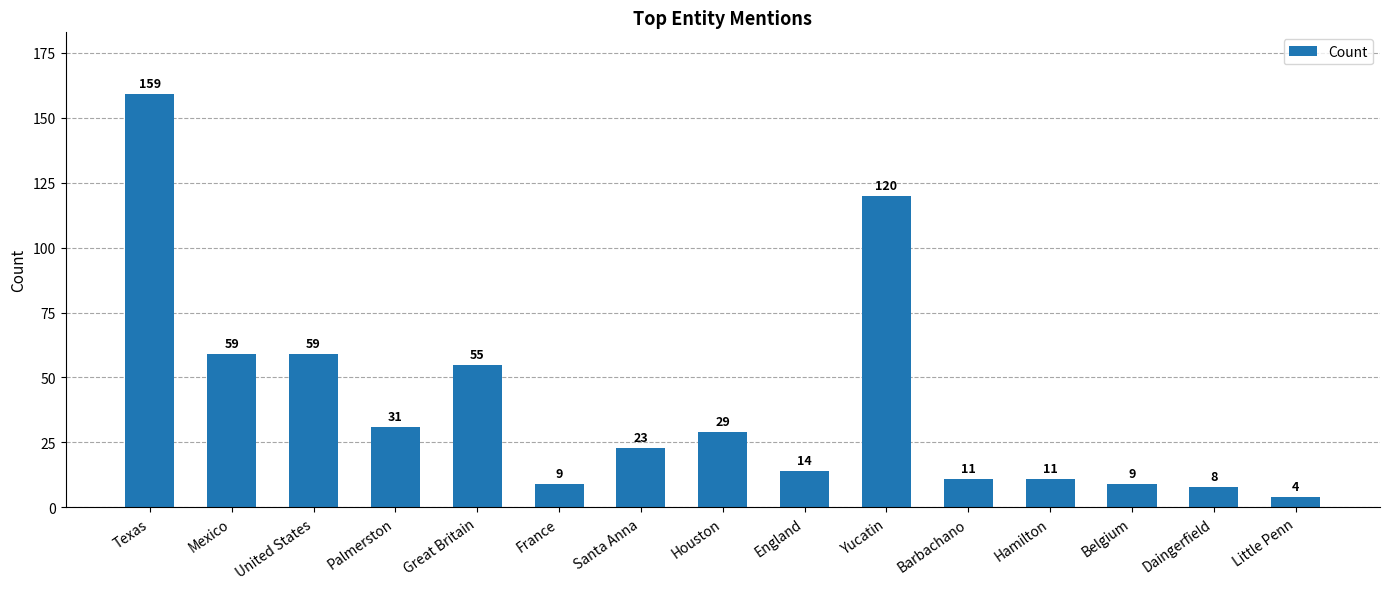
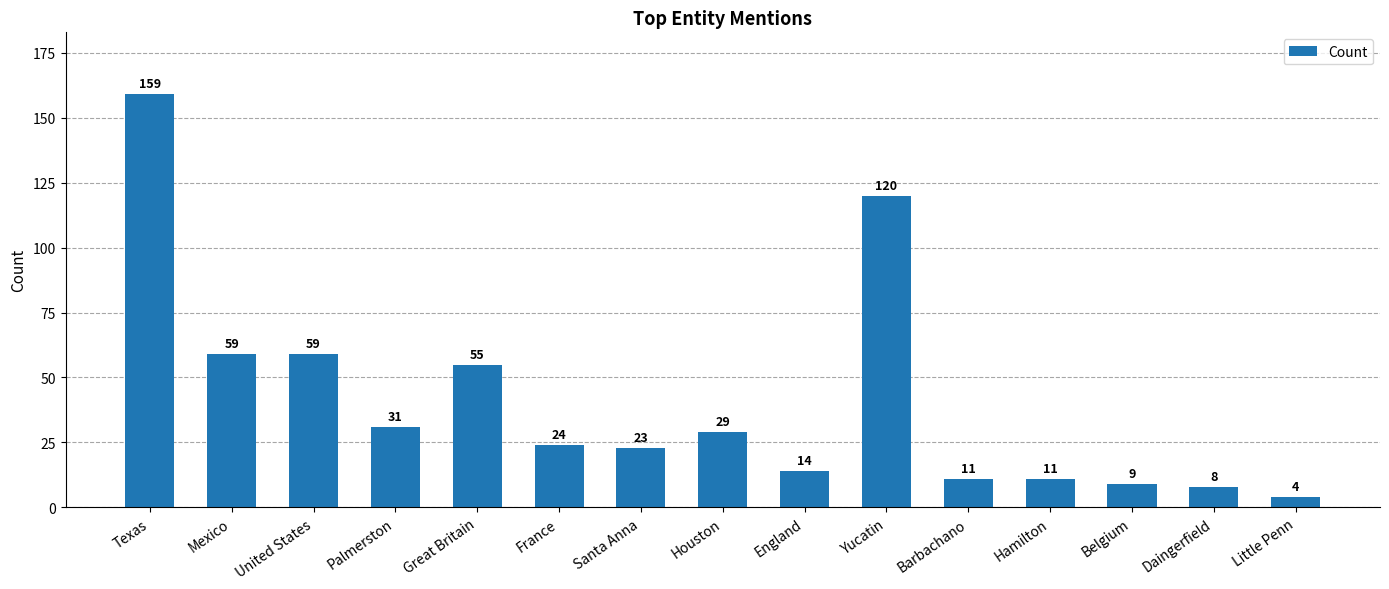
France: 9 -> 24
